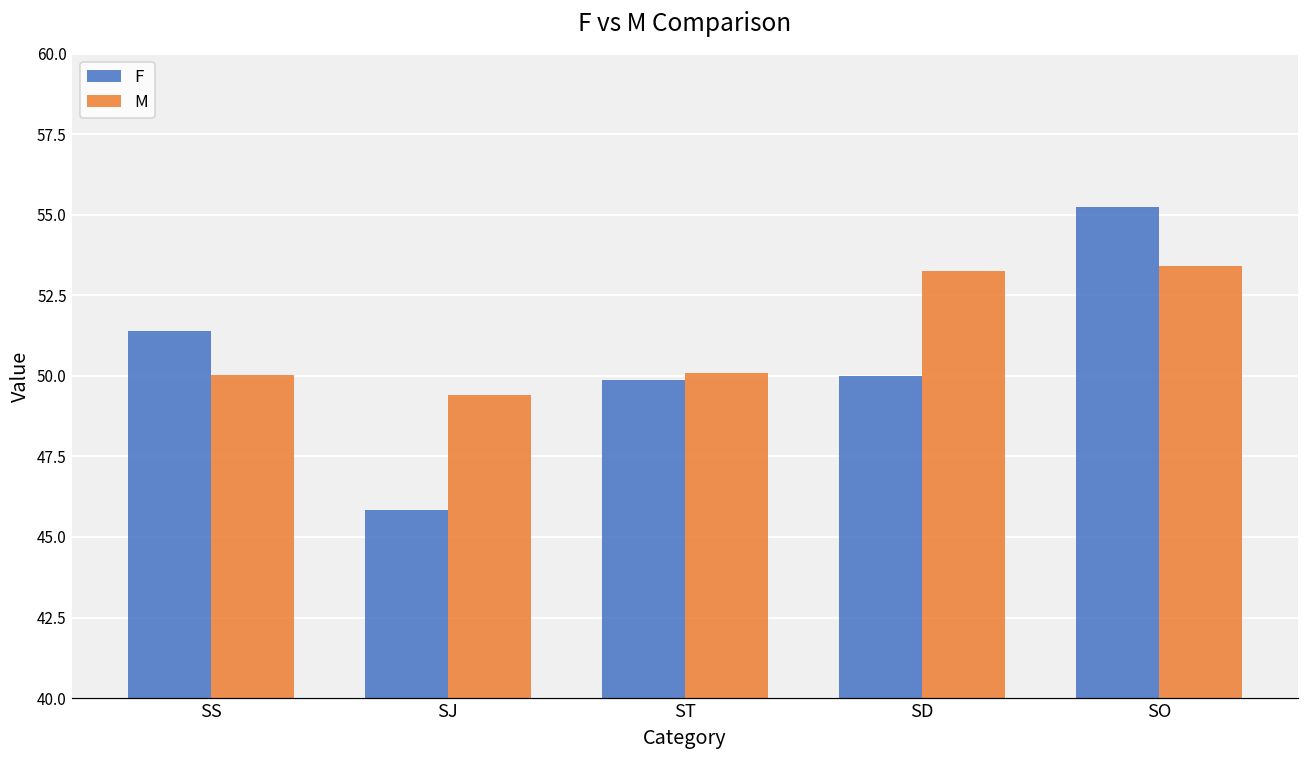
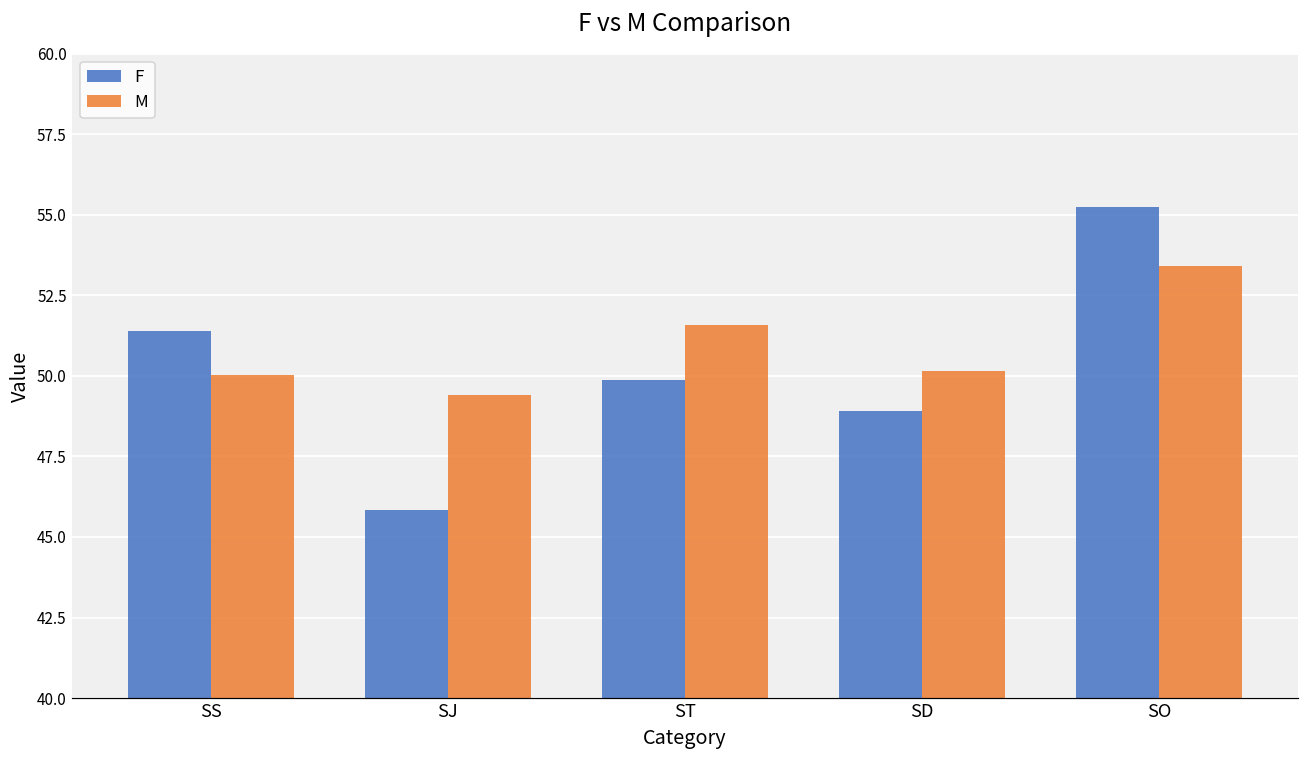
M, ST: 50.1 -> 51.6
F, SD: 50.0 -> 48.9
M, SD: 53.2 -> 50.1
